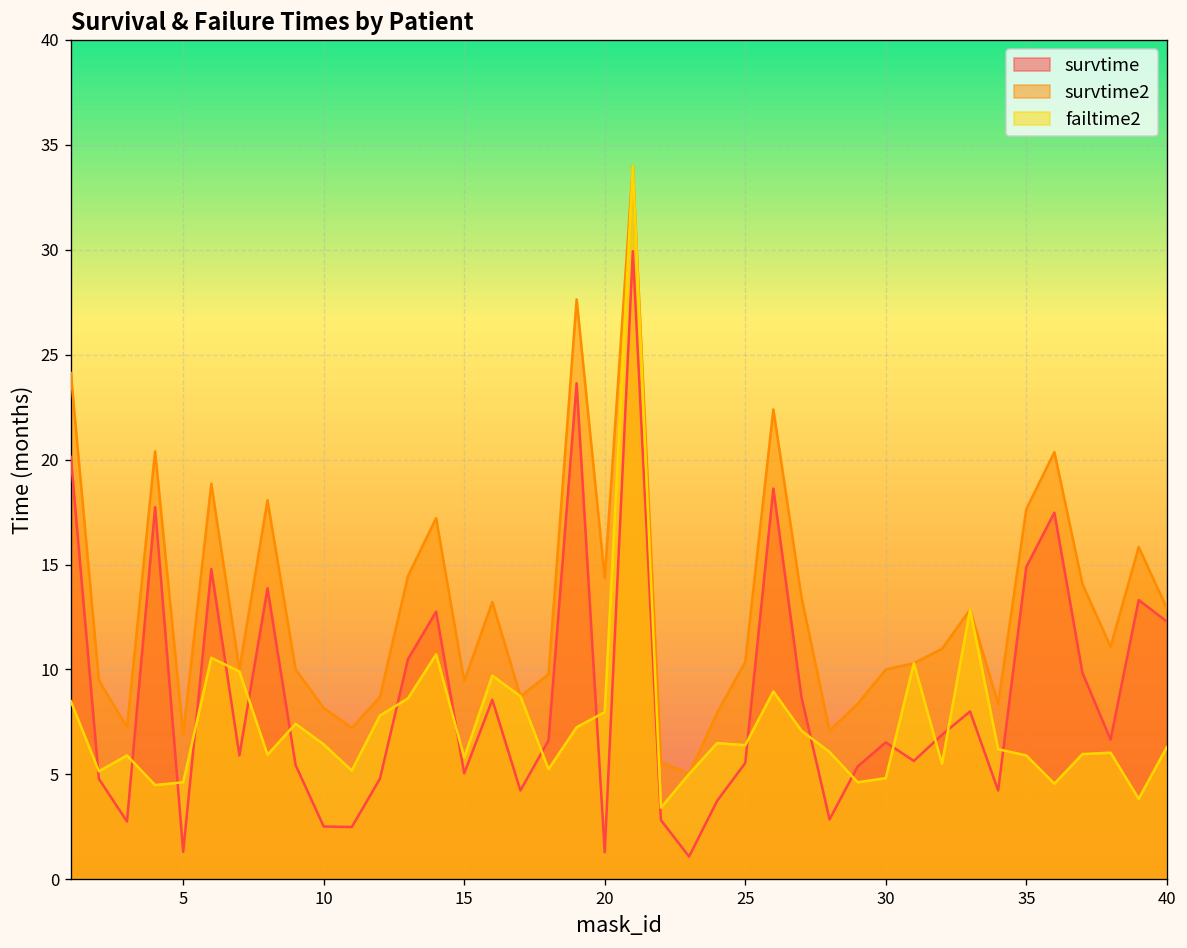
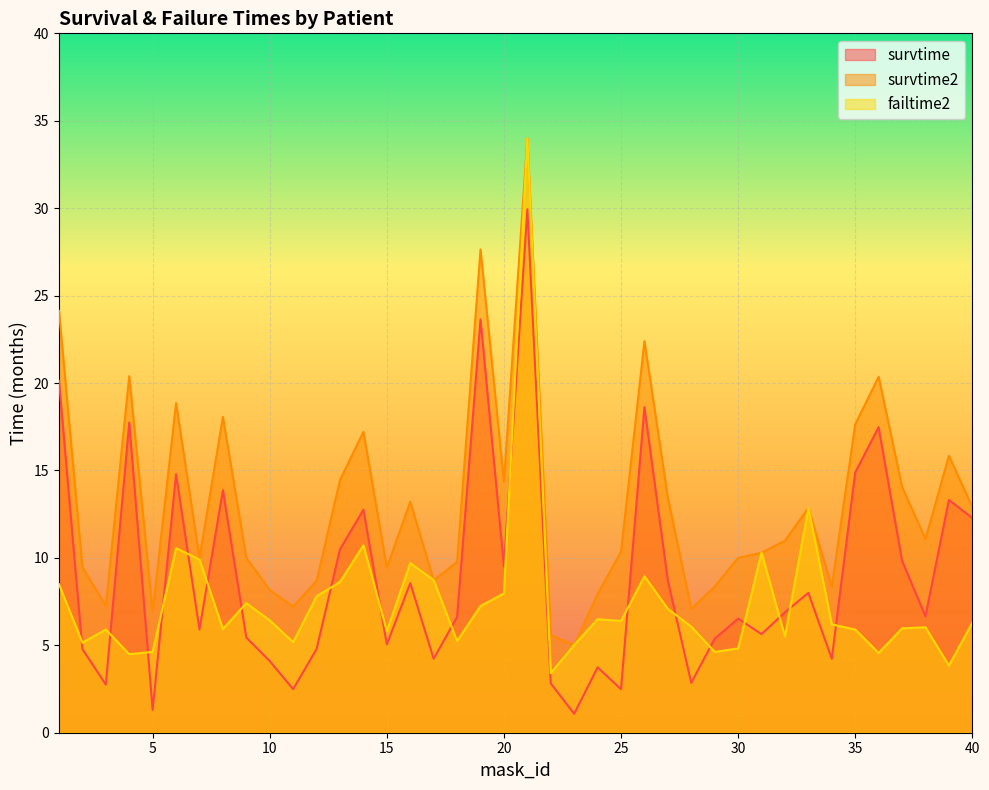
survtime, 10: 2.5 -> 4.1
survtime, 20: 1.3 -> 9.5
survtime, 25: 5.5 -> 2.5
